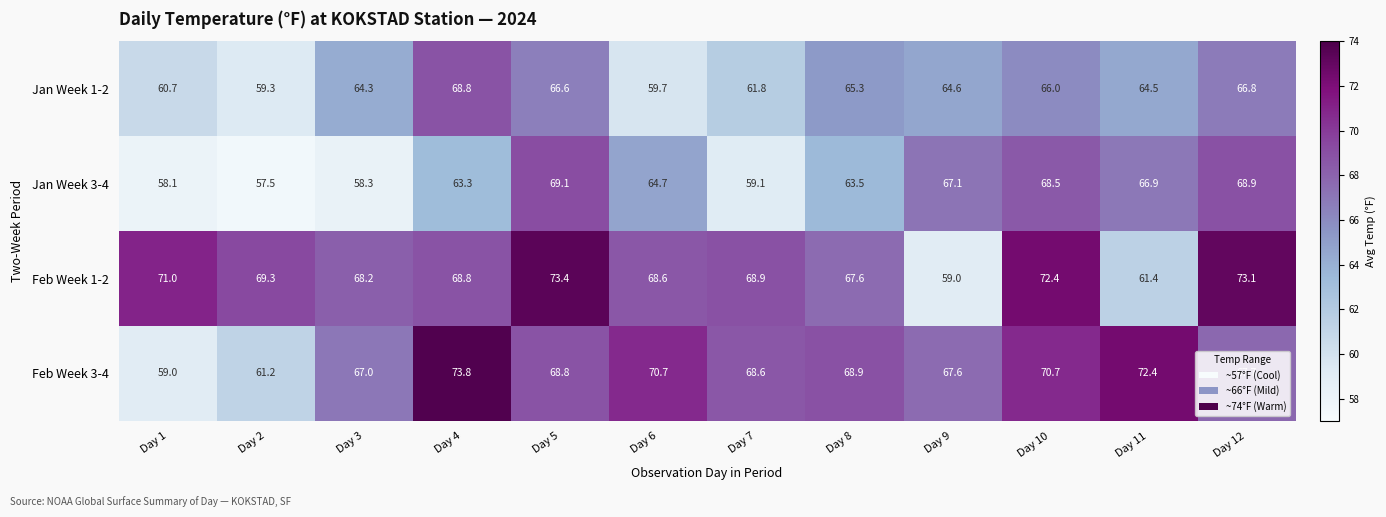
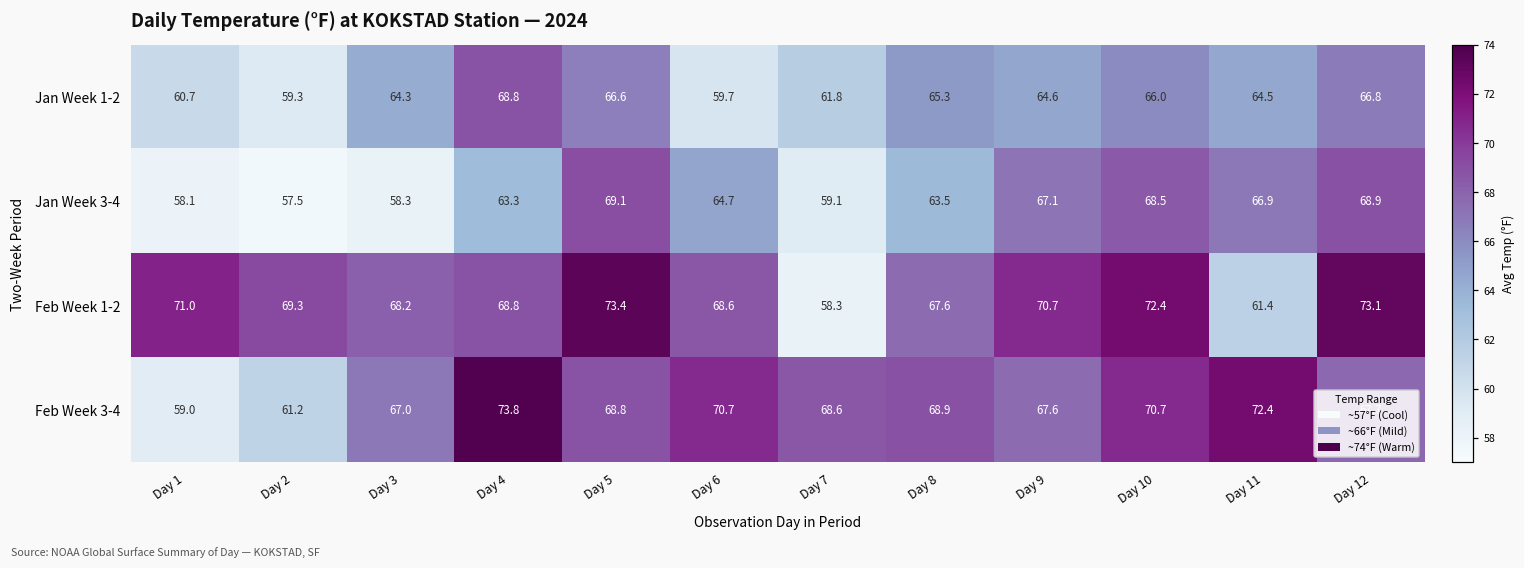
Feb Week 1-2, Day 7: 68.9 -> 58.3
Feb Week 1-2, Day 9: 59.0 -> 70.7
